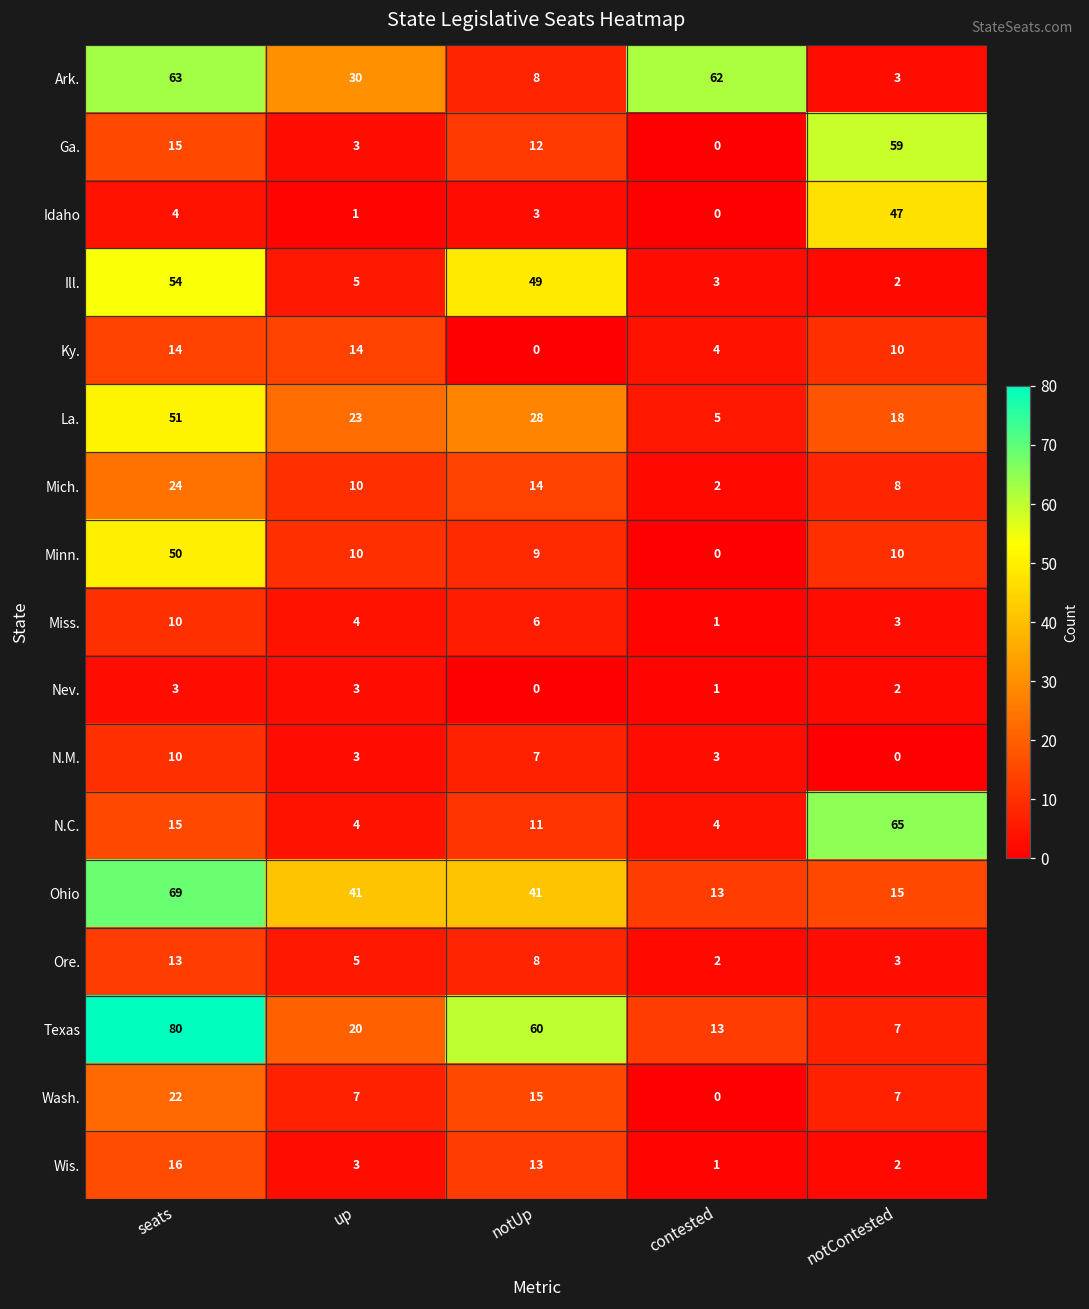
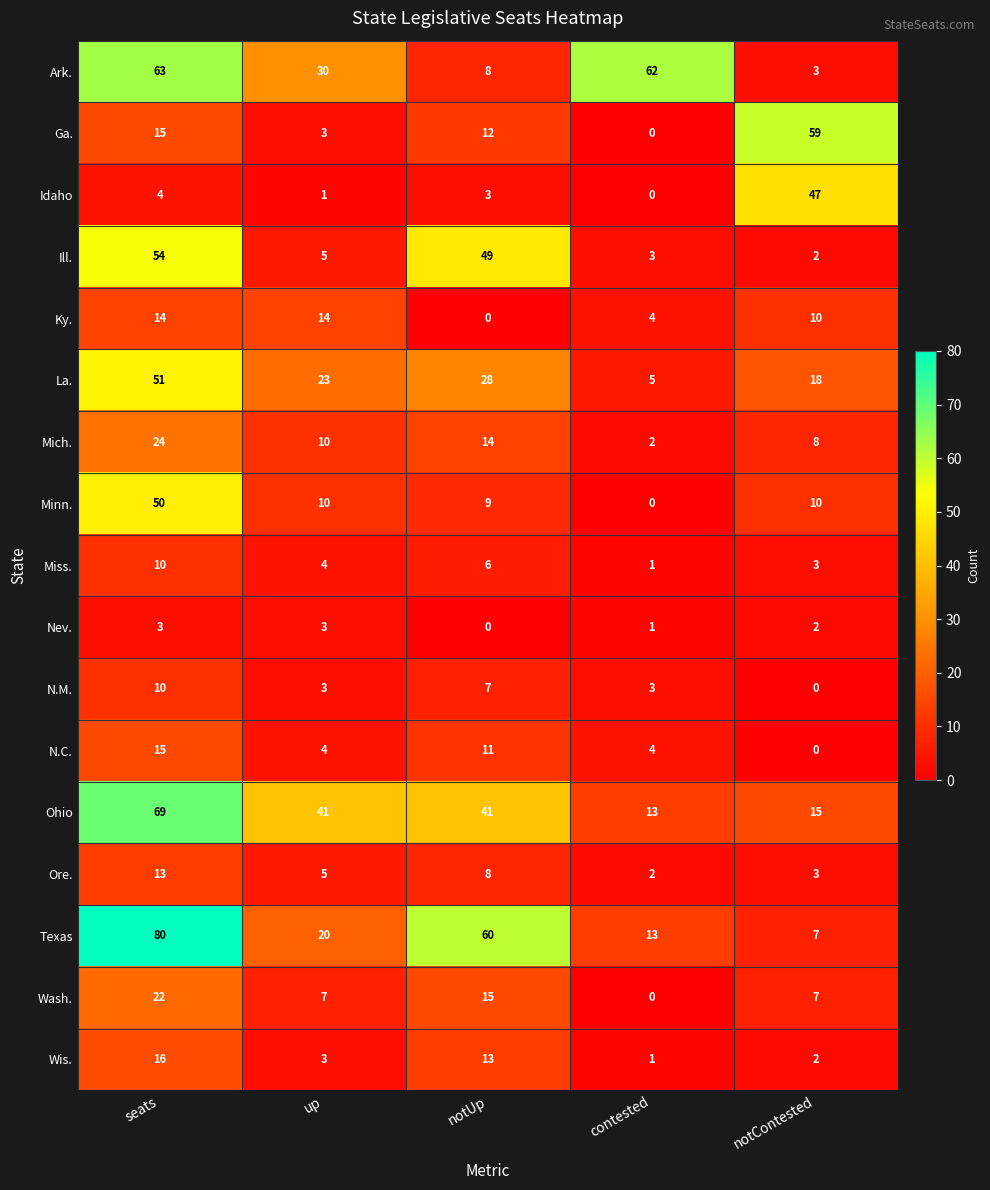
N.C., notContested: 65 -> 0
